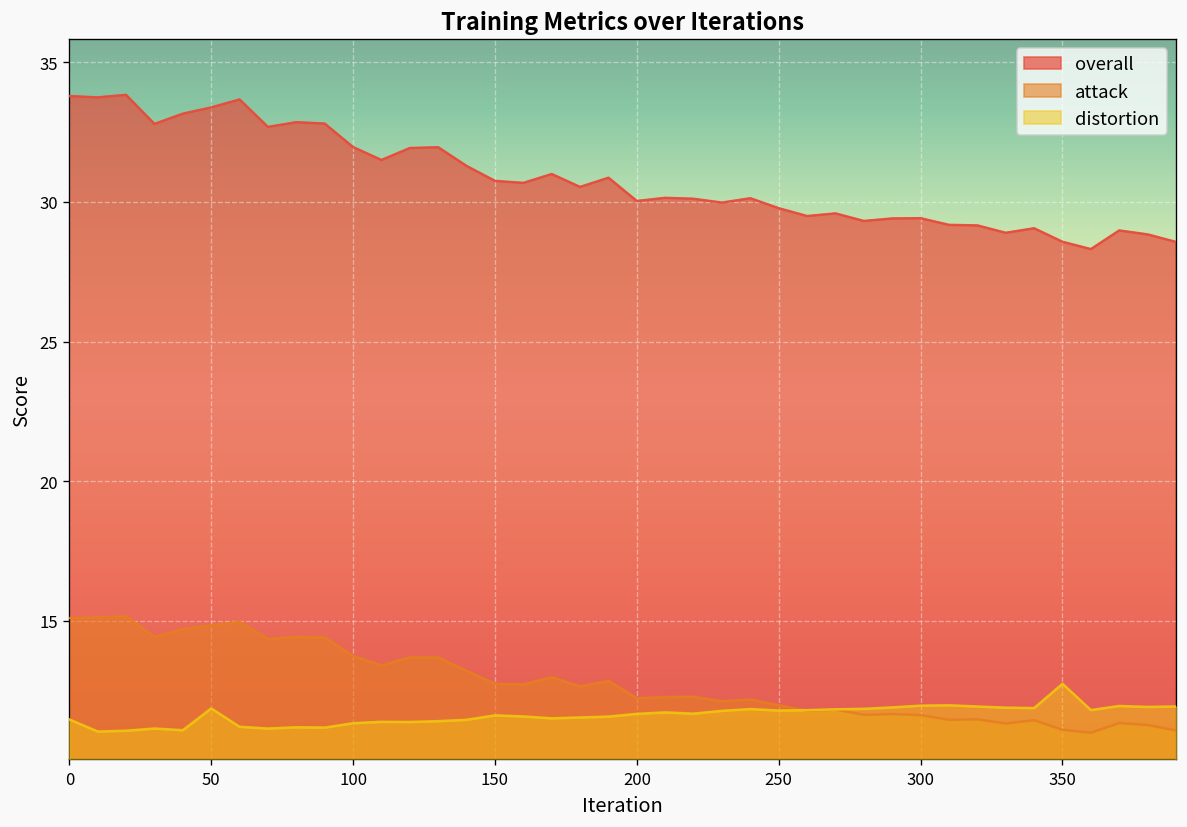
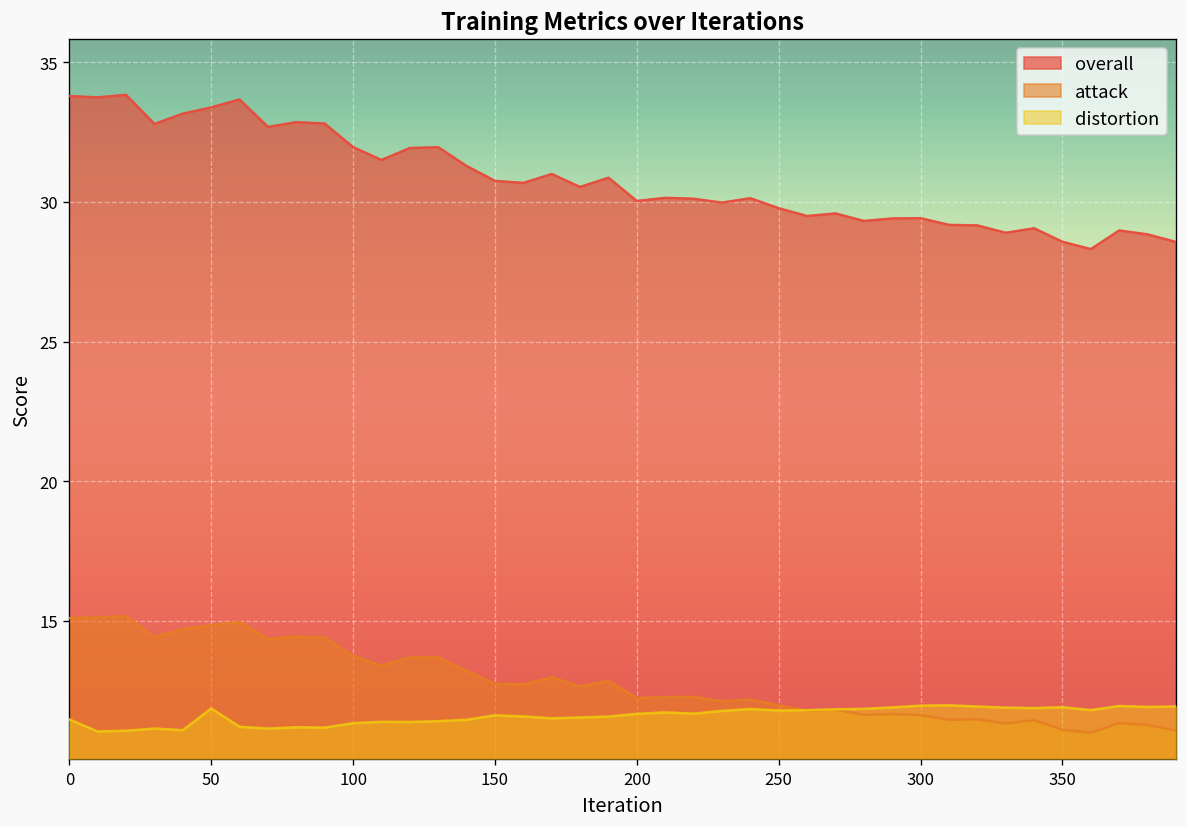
distortion, 350: 12.8 -> 11.9
